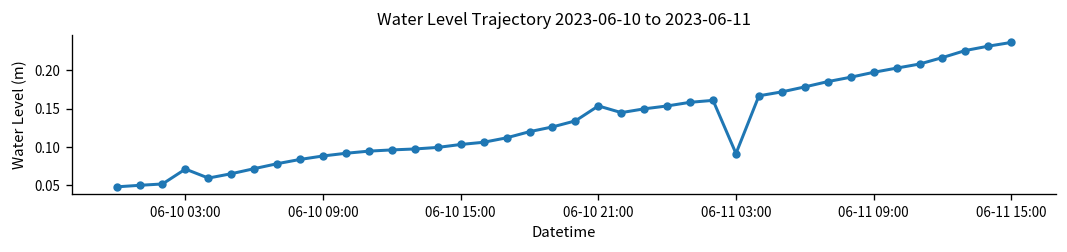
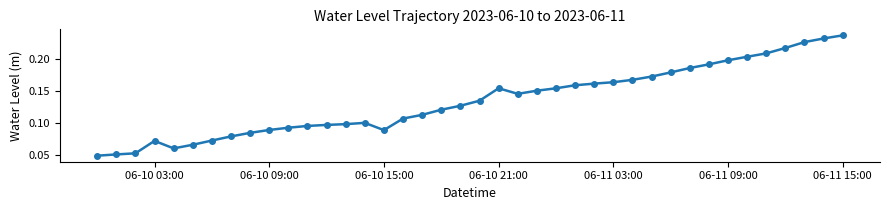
06-10 15:00: 0.10 -> 0.09
06-11 03:00: 0.09 -> 0.16
